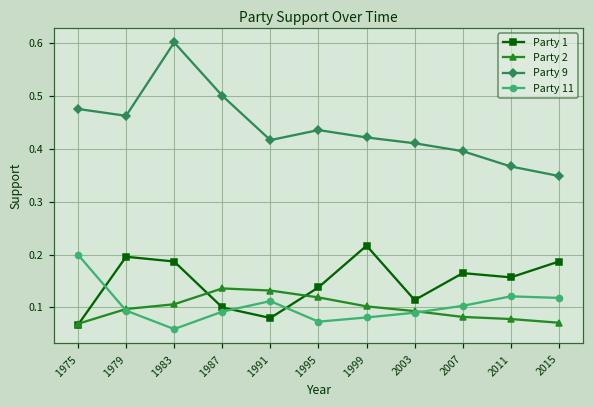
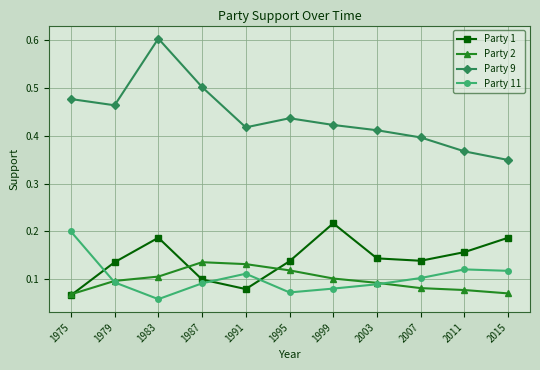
Party 1, 1979: 0.20 -> 0.14
Party 1, 2003: 0.11 -> 0.14
Party 1, 2007: 0.17 -> 0.14
